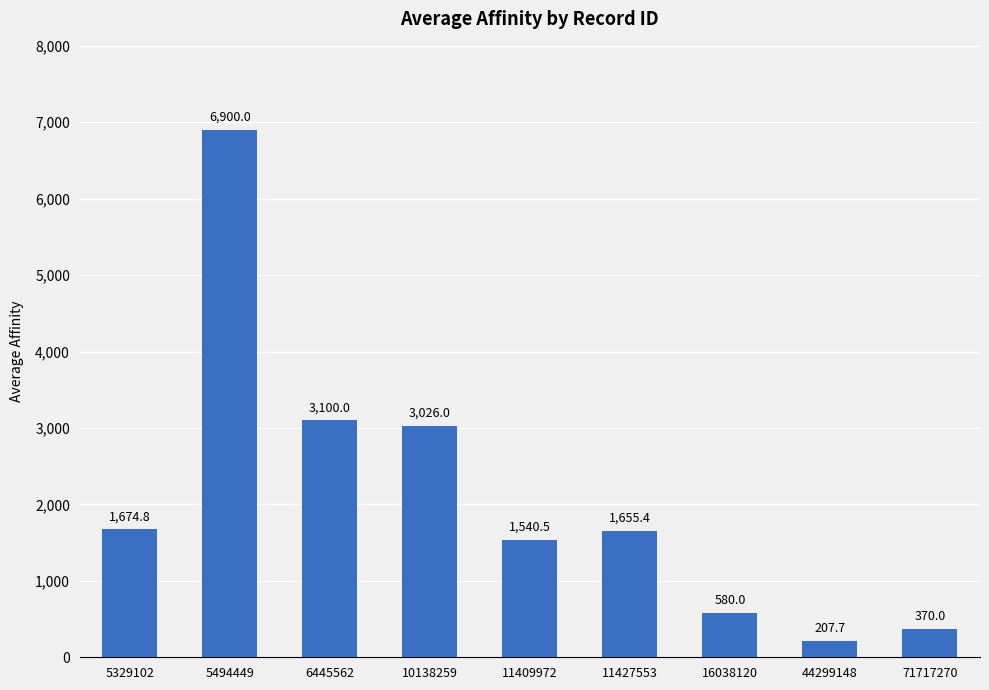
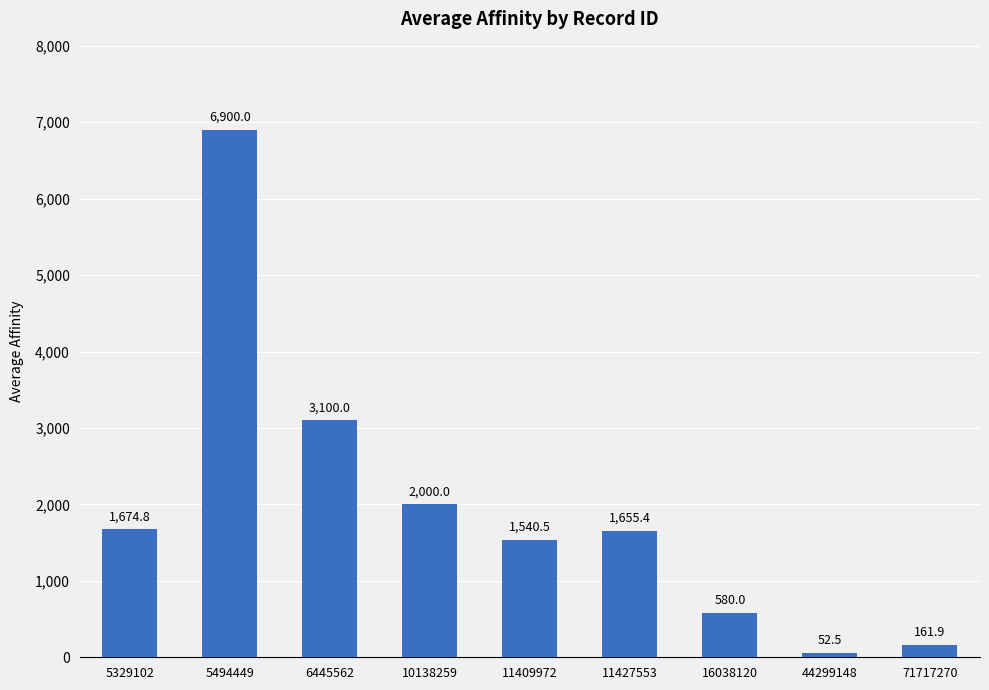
10138259: 3,026.0 -> 2,000.0
44299148: 207.7 -> 52.5
71717270: 370.0 -> 161.9
